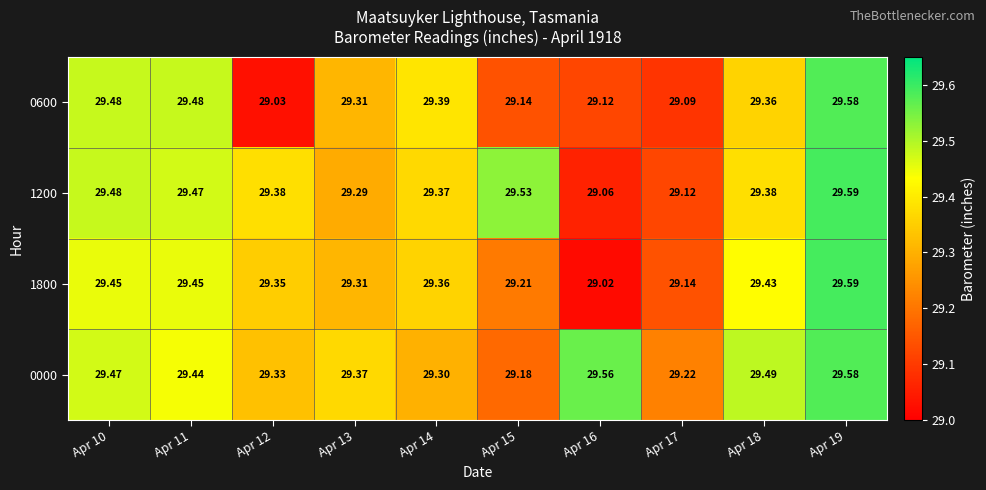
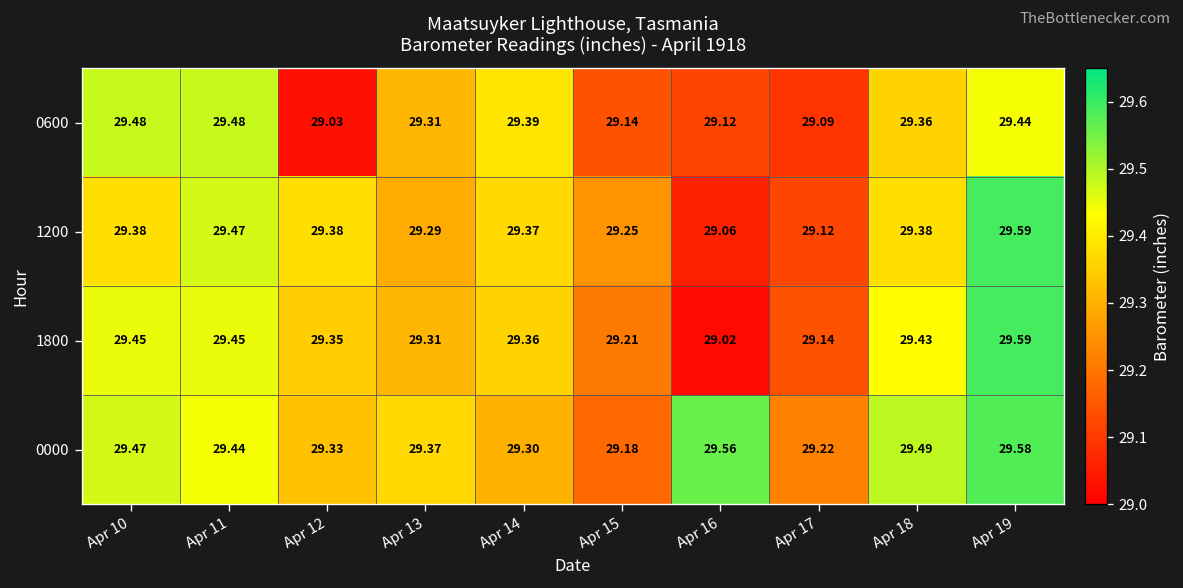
0600, Apr 19: 29.58 -> 29.44
1200, Apr 10: 29.48 -> 29.38
1200, Apr 15: 29.53 -> 29.25
